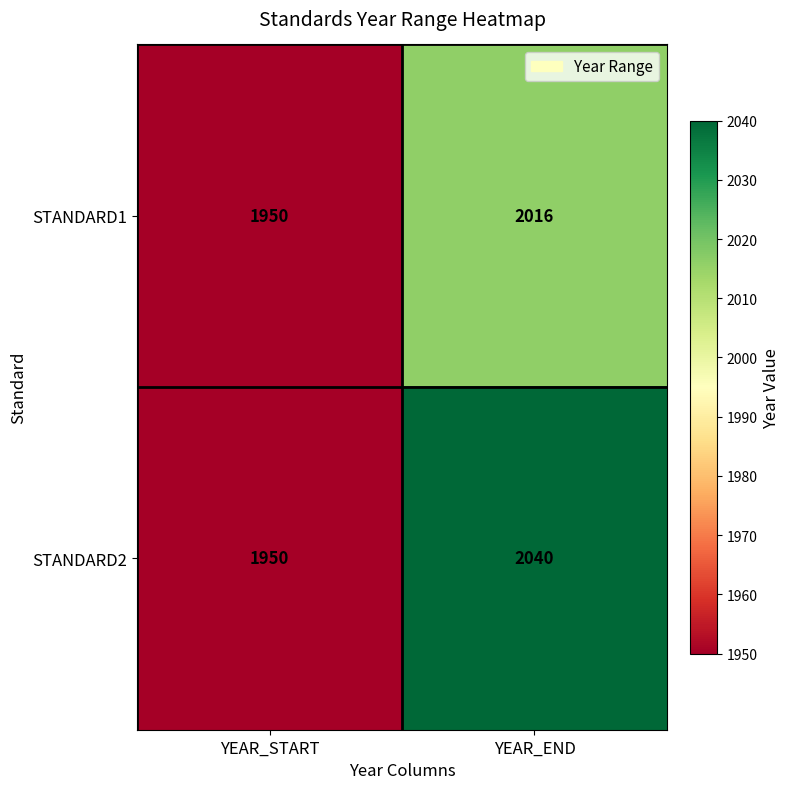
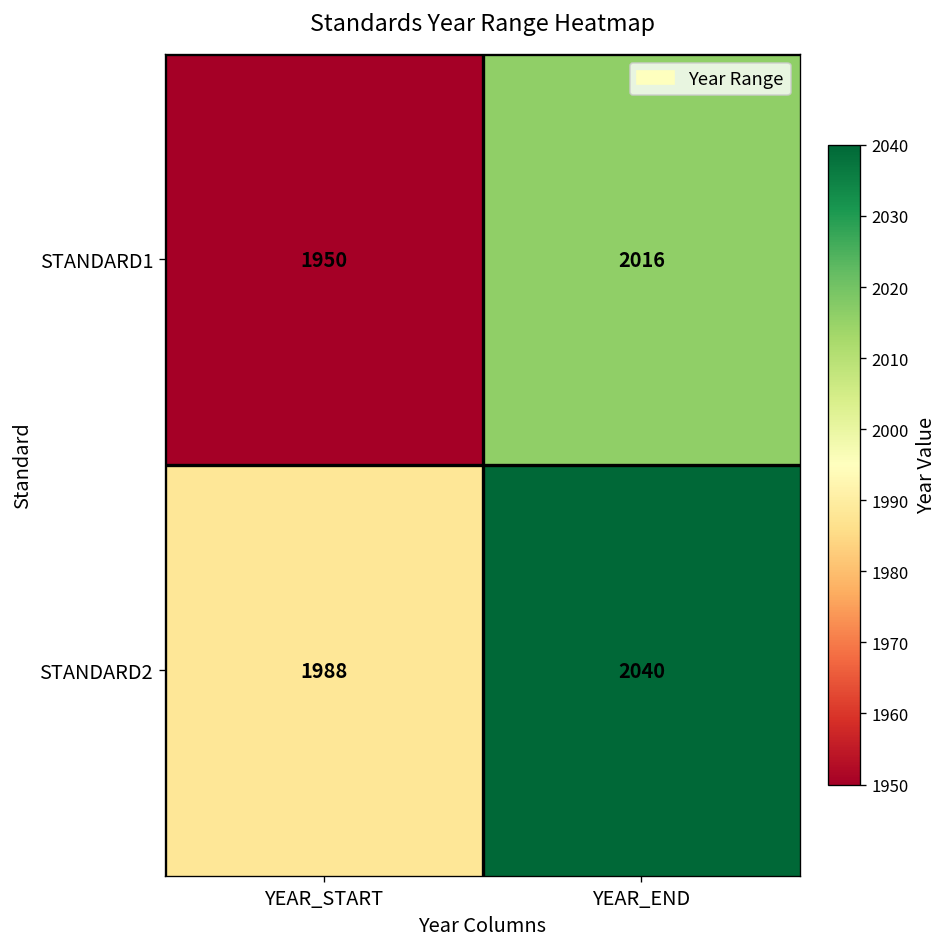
STANDARD2, YEAR_START: 1950 -> 1988
